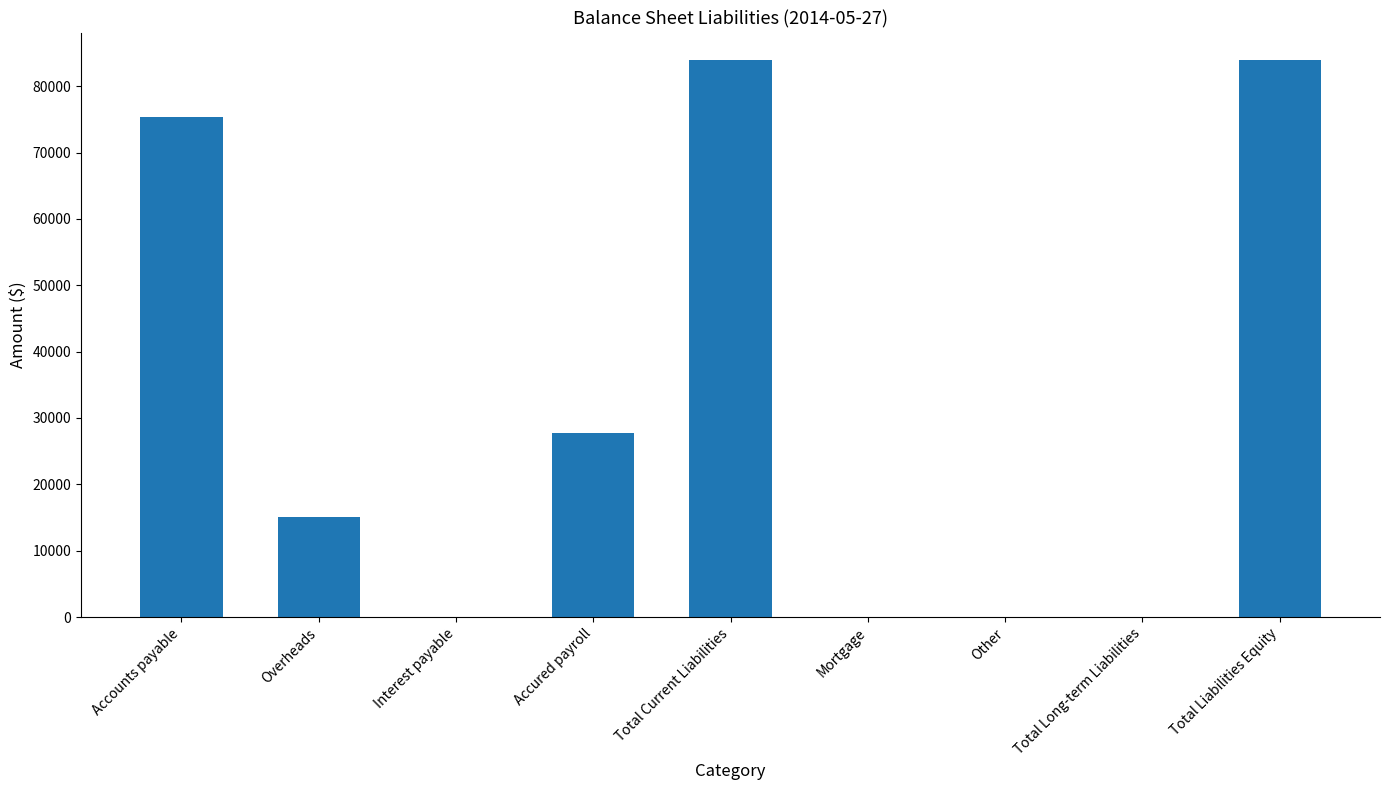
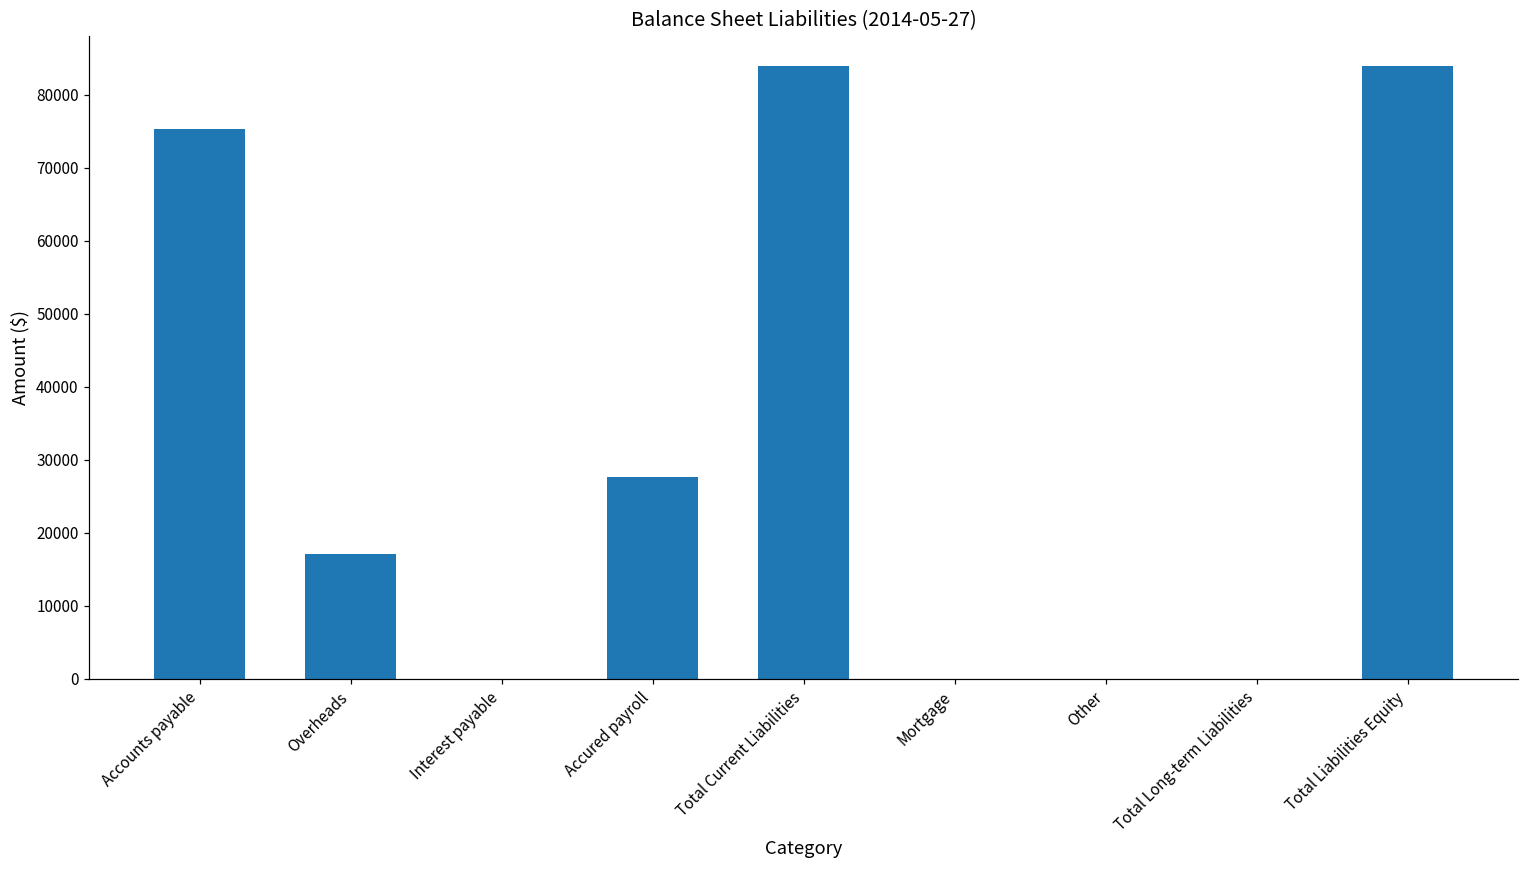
Overheads: 15000 -> 17000
